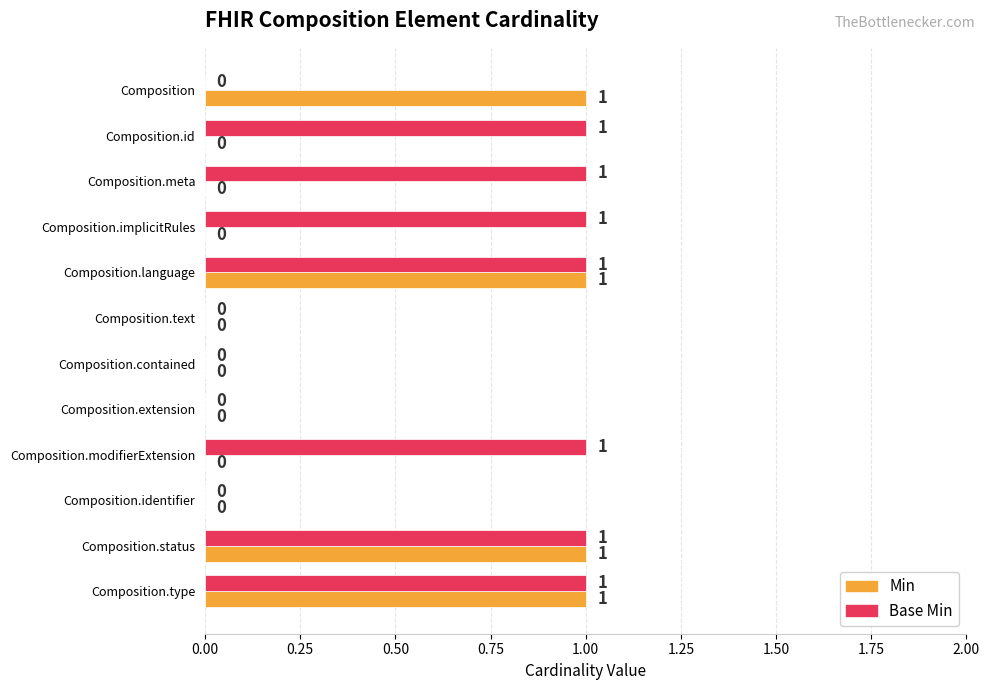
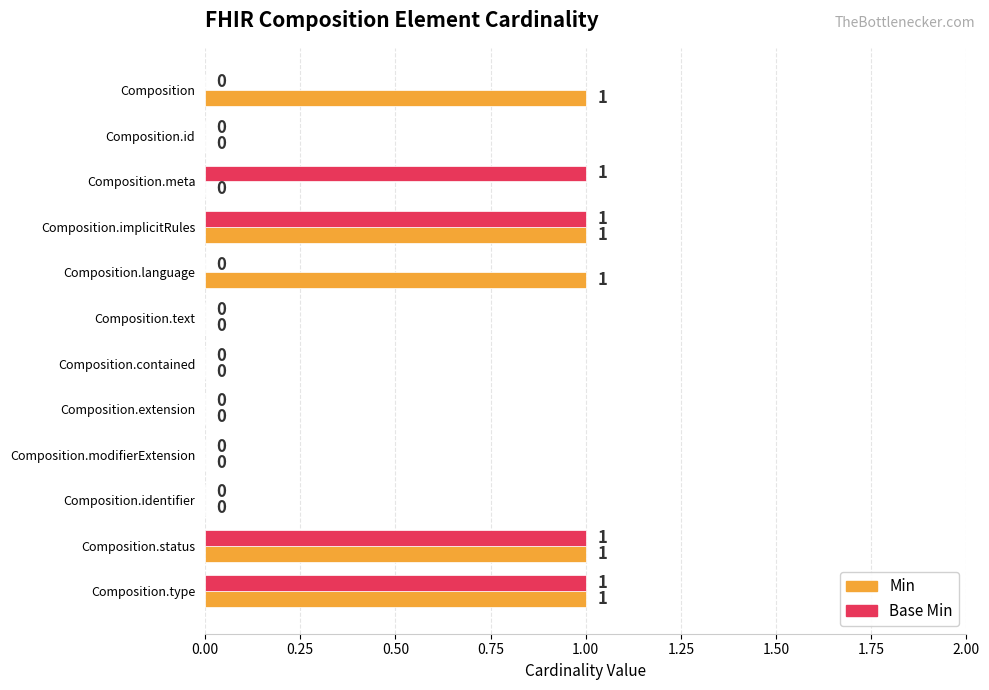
Base Min, Composition.id: 1 -> 0
Min, Composition.implicitRules: 0 -> 1
Base Min, Composition.language: 1 -> 0
Base Min, Composition.modifierExtension: 1 -> 0
